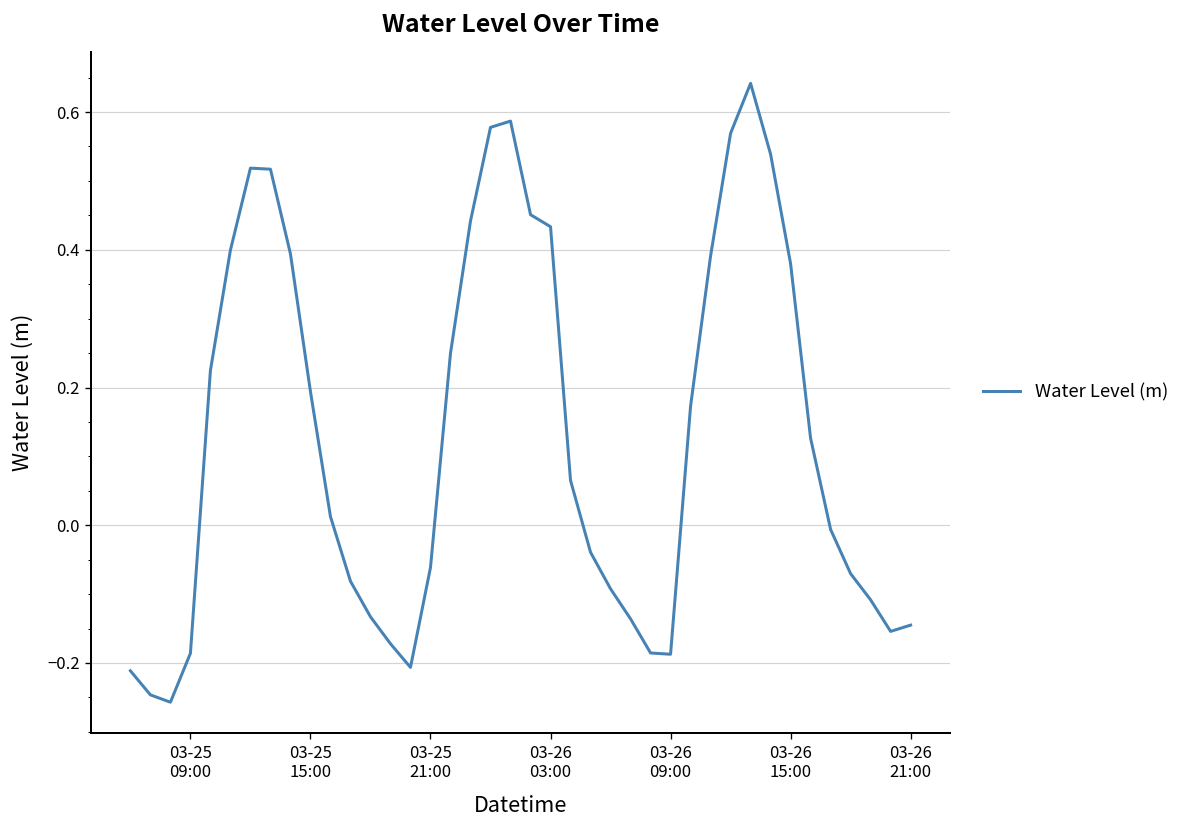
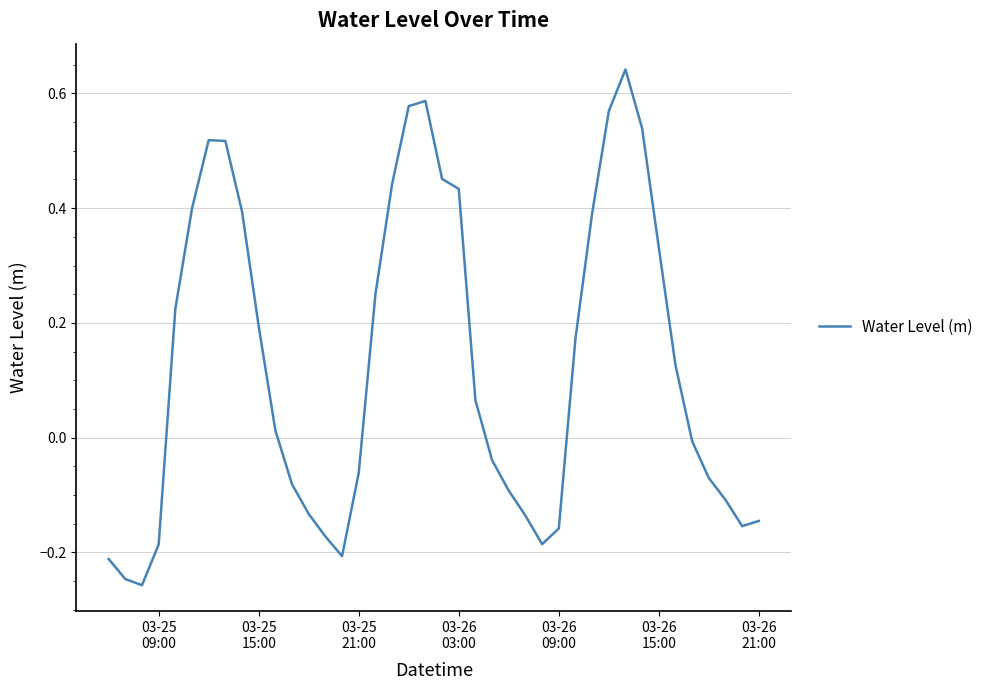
03-26 09:00: -0.19 -> -0.16
03-26 15:00: 0.38 -> 0.33
